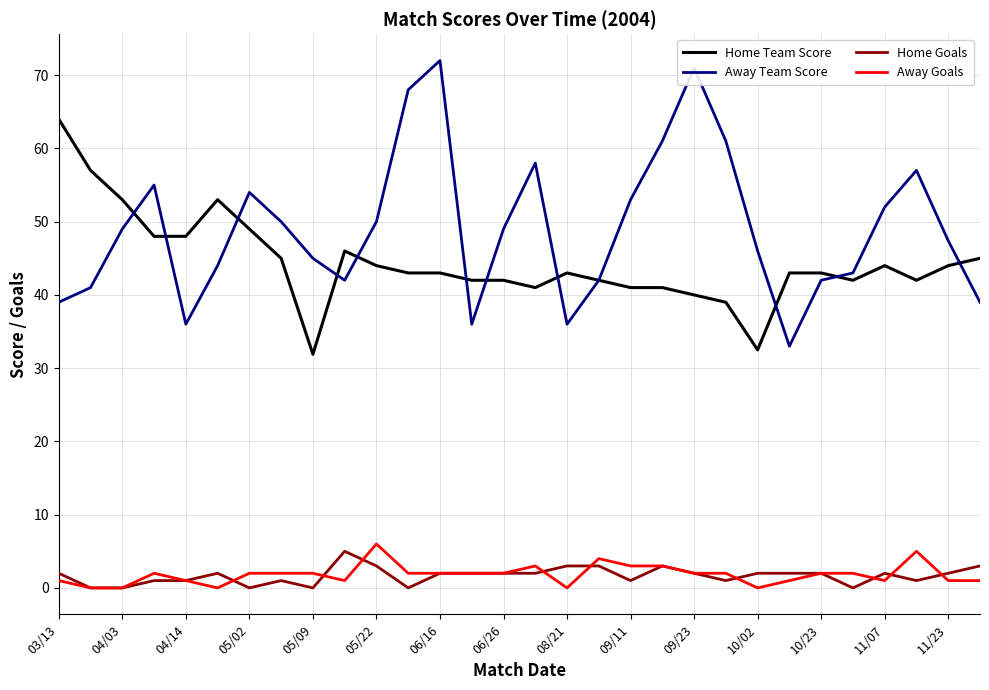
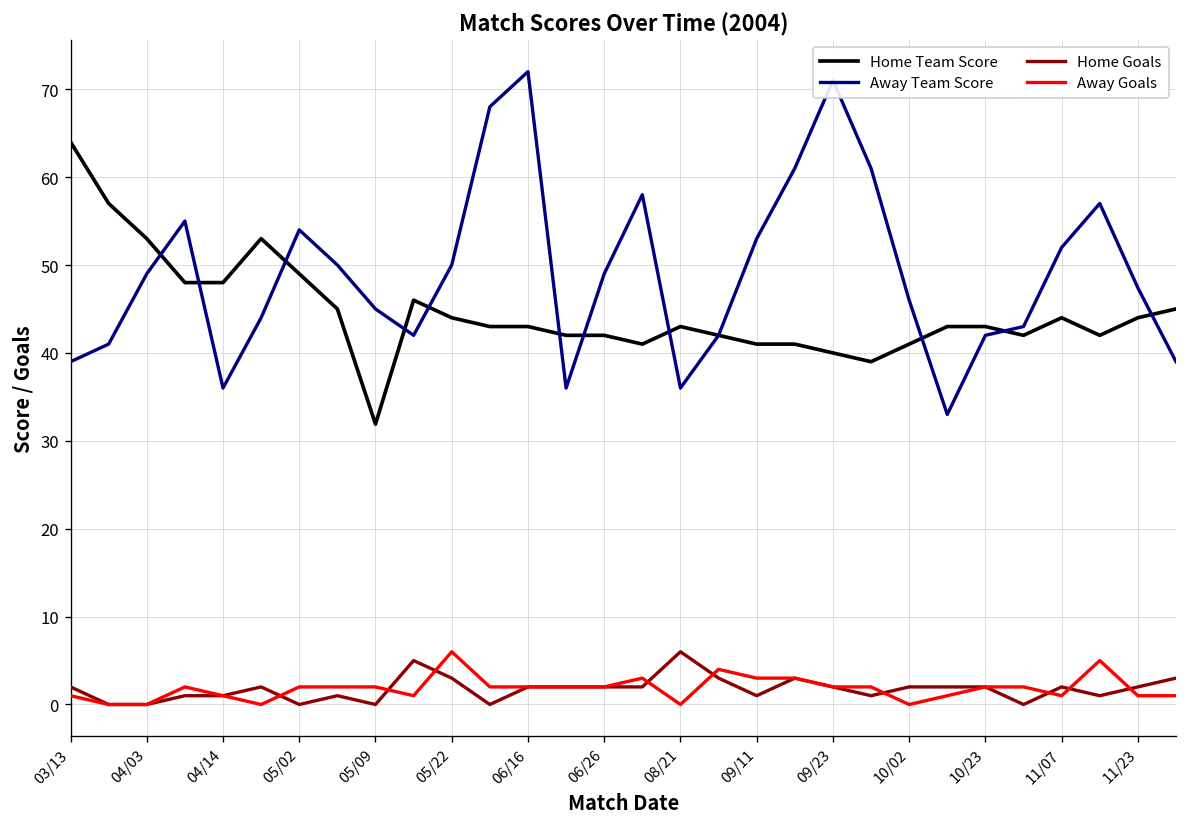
Home Goals, 08/21: 3 -> 6
Home Team Score, 10/02: 33 -> 41
